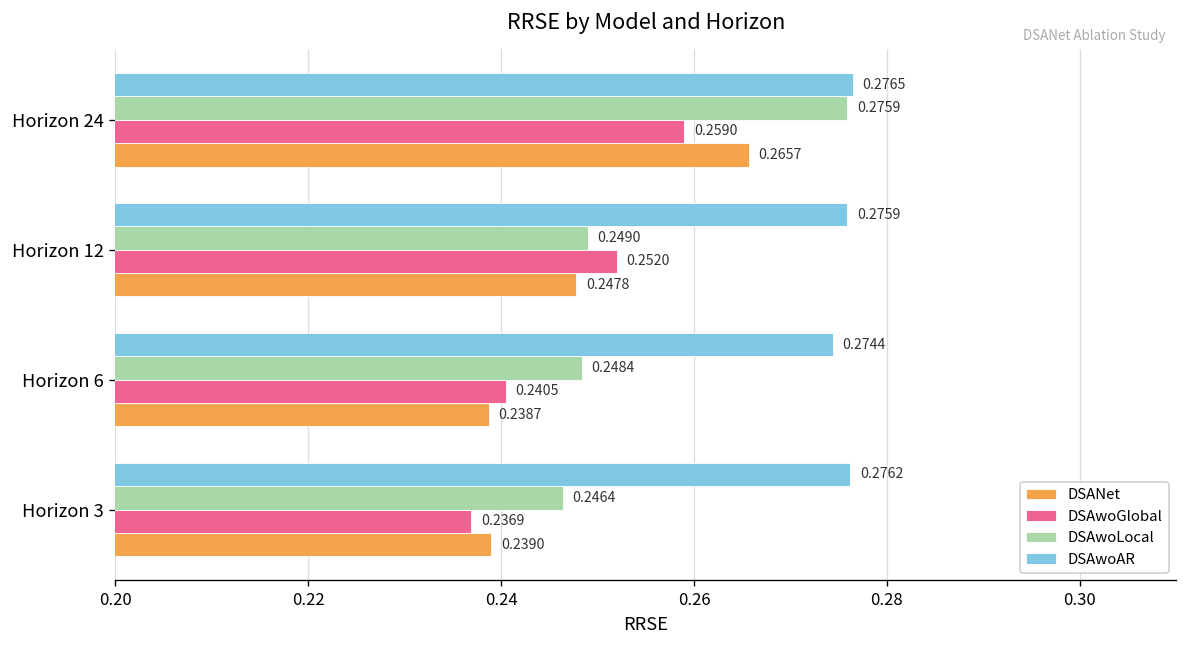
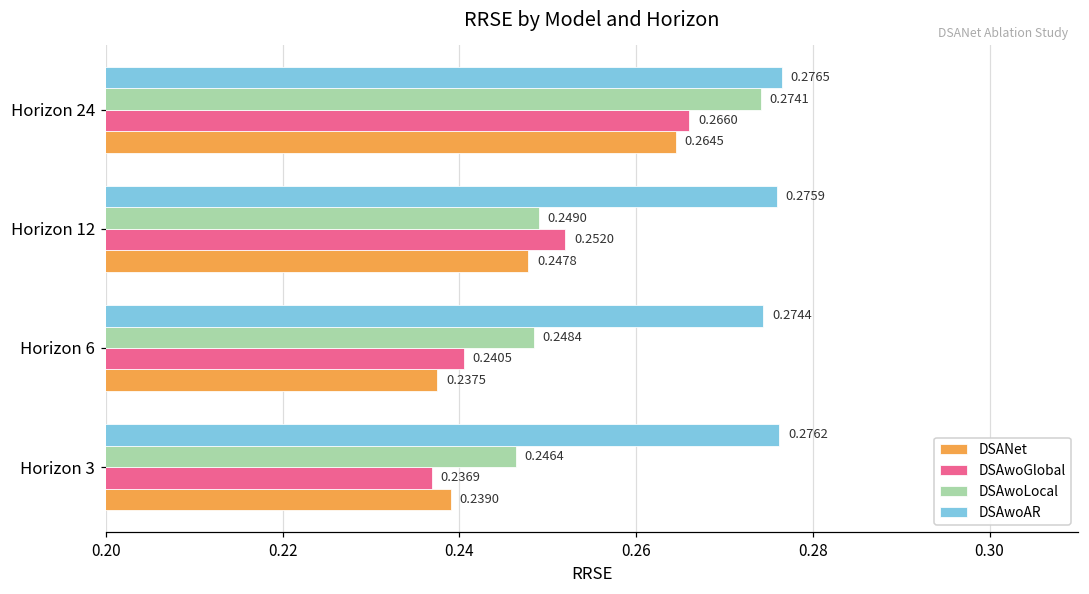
DSAwoLocal, Horizon 24: 0.2759 -> 0.2741
DSAwoGlobal, Horizon 24: 0.2590 -> 0.2660
DSANet, Horizon 24: 0.2657 -> 0.2645
DSANet, Horizon 6: 0.2387 -> 0.2375
